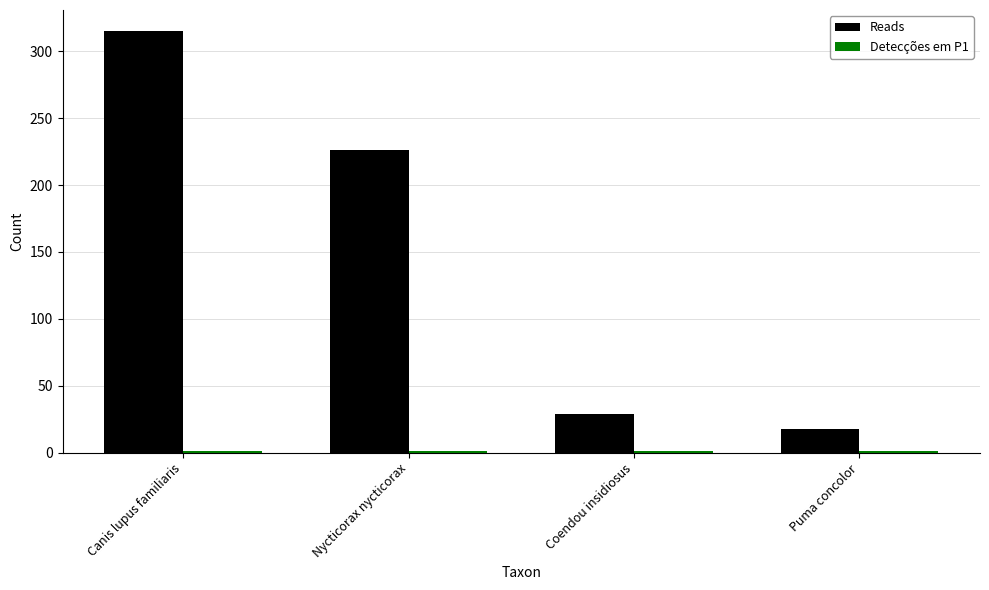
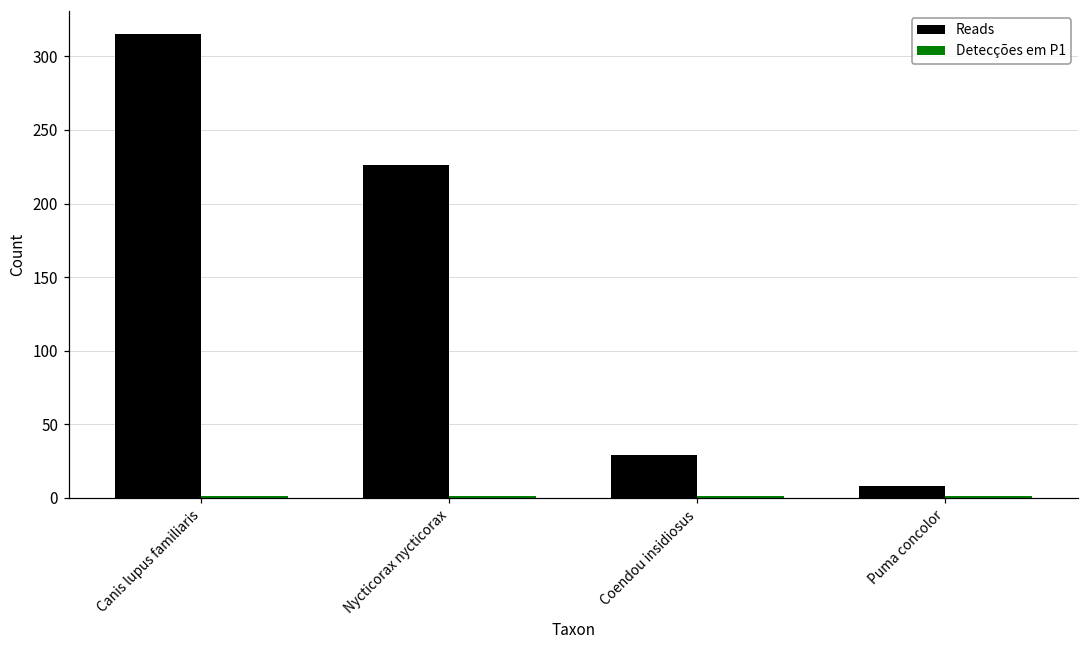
Reads, Puma concolor: 18 -> 8
